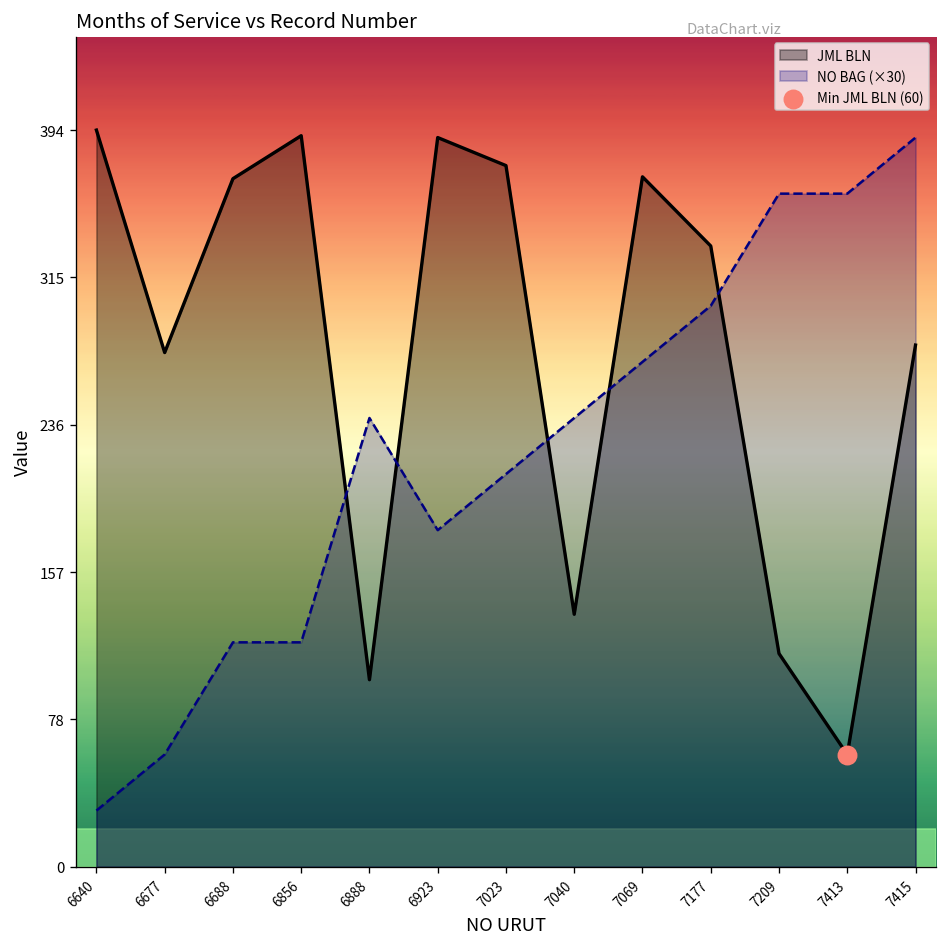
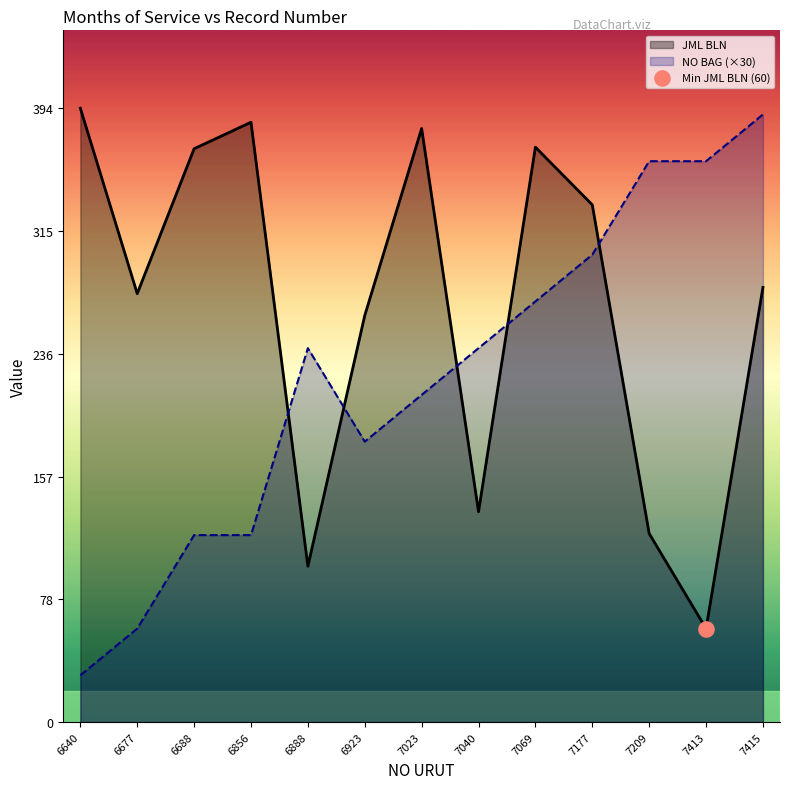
JML BLN, 6856: 391 -> 385
JML BLN, 6923: 390 -> 261
JML BLN, 7023: 375 -> 381
JML BLN, 7209: 114 -> 121
